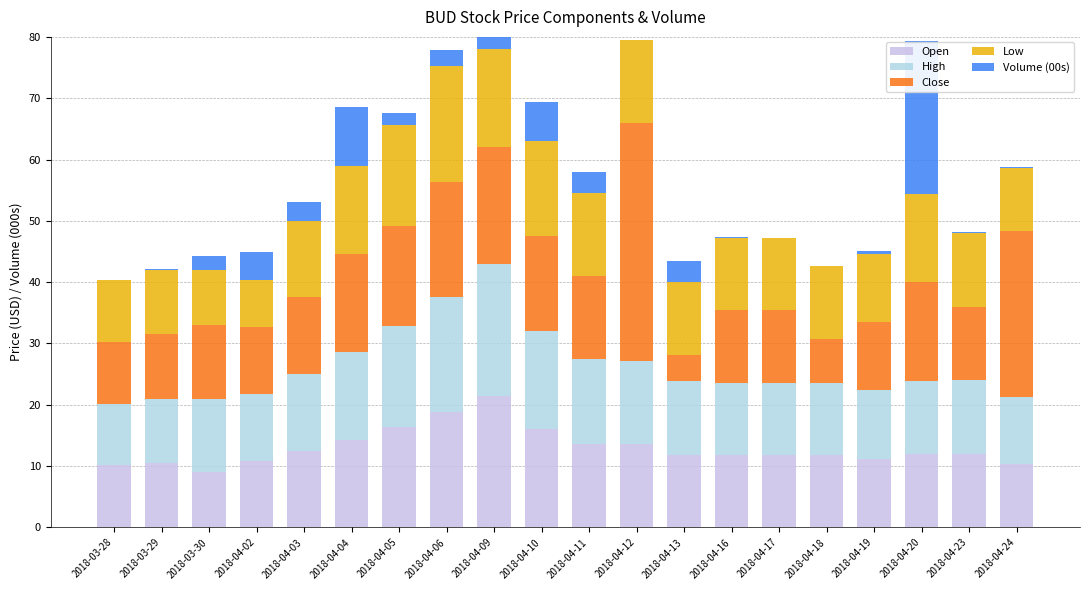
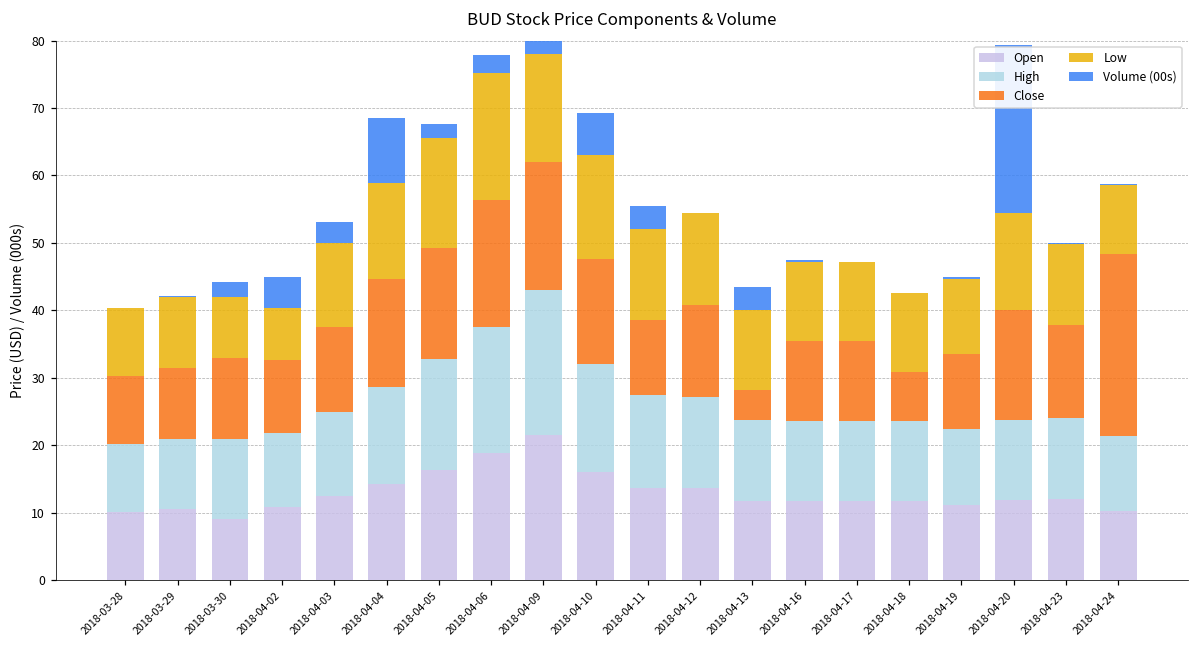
Close, 2018-04-11: 14 -> 11
Close, 2018-04-12: 39 -> 14
Close, 2018-04-23: 12 -> 14
